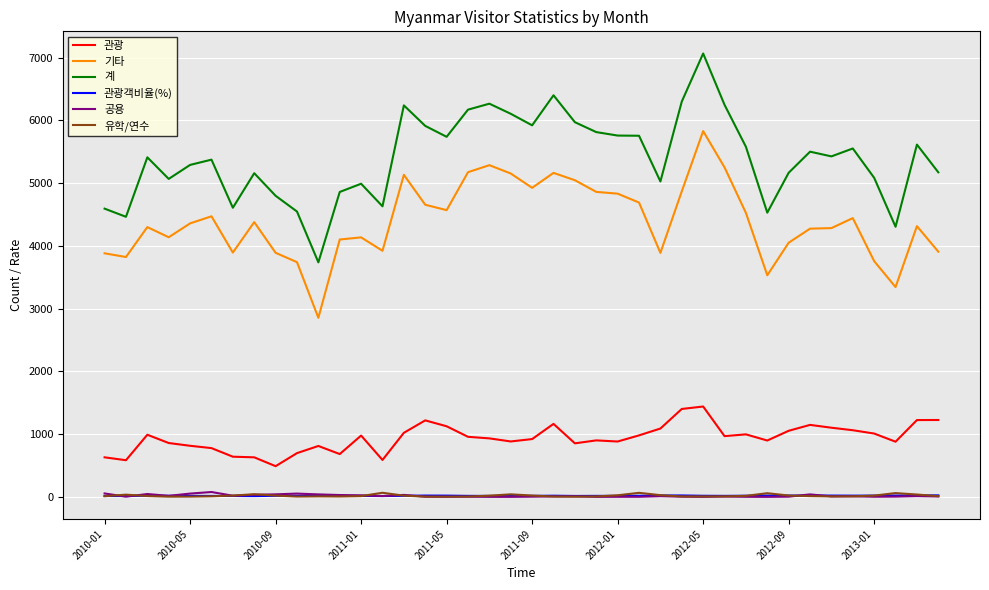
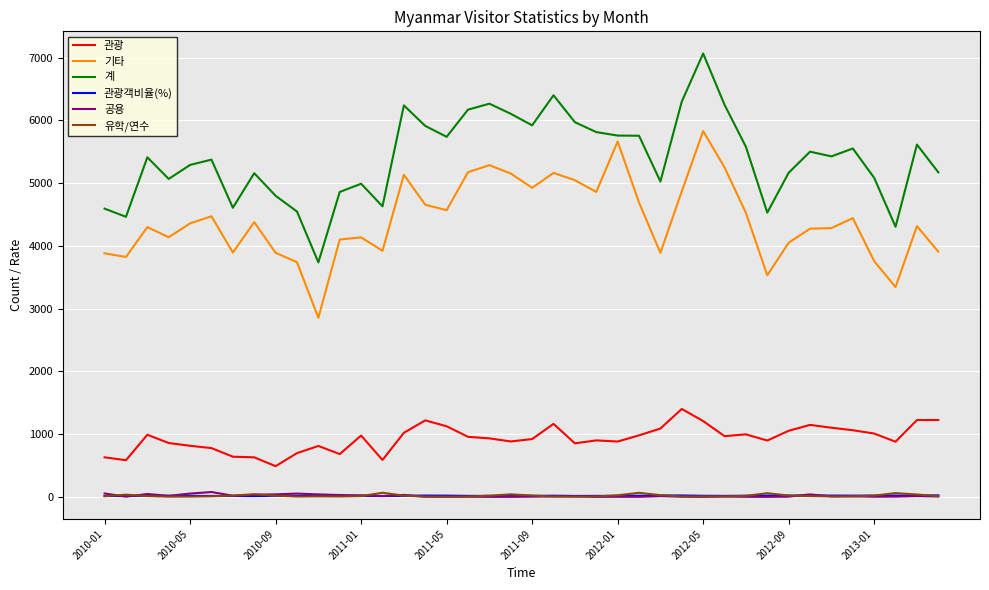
기타, 2012-01: 4800 -> 5700
관광, 2012-05: 1400 -> 1200
